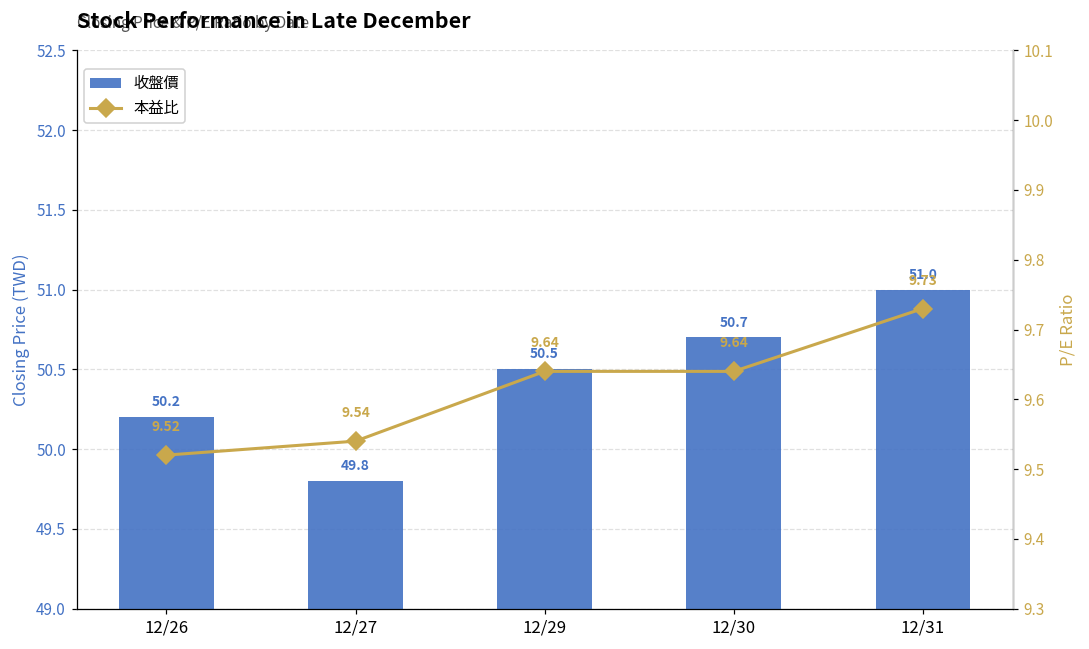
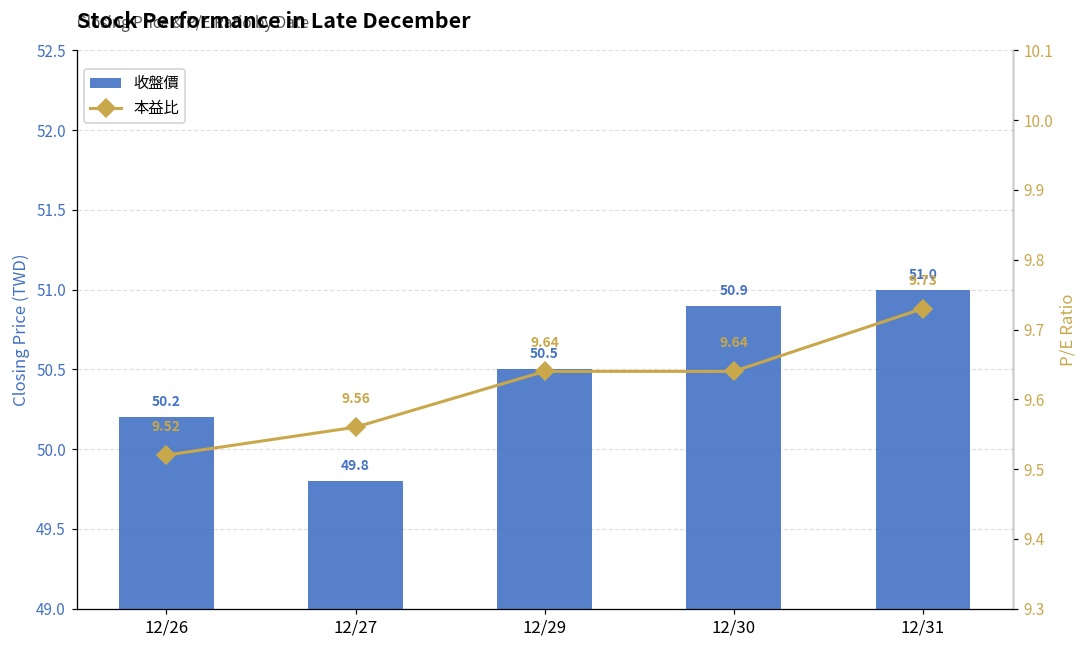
收盤價, 12/30: 50.7 -> 50.9
本益比, 12/27: 9.54 -> 9.56
